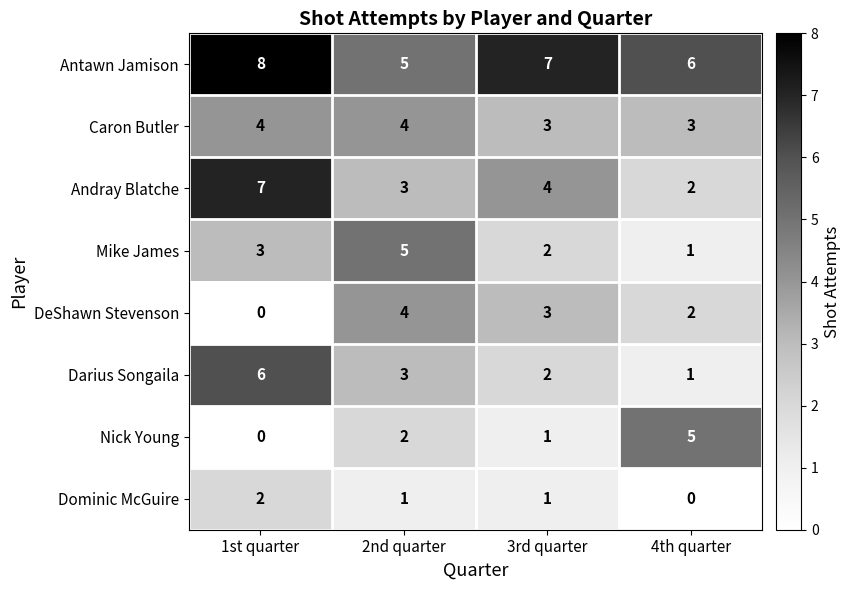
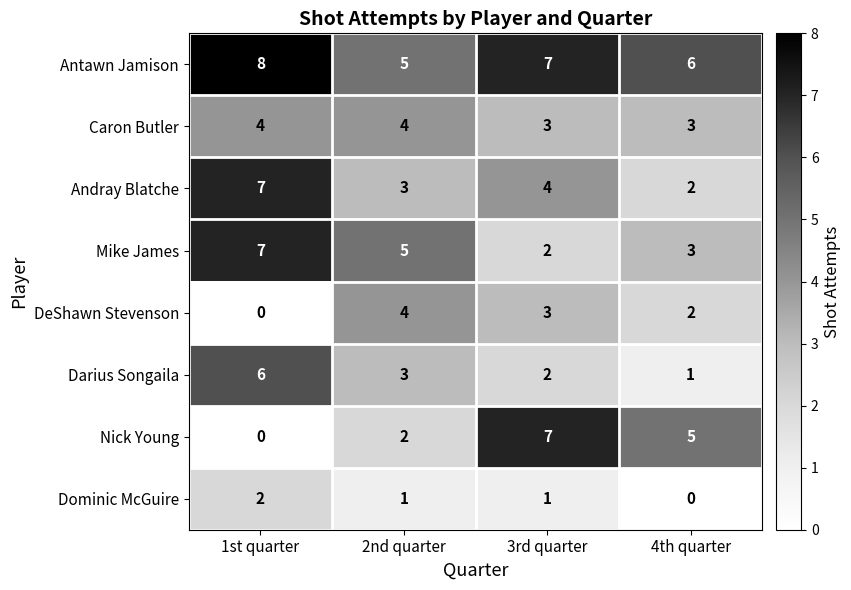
Mike James, 1st quarter: 3 -> 7
Mike James, 4th quarter: 1 -> 3
Nick Young, 3rd quarter: 1 -> 7
